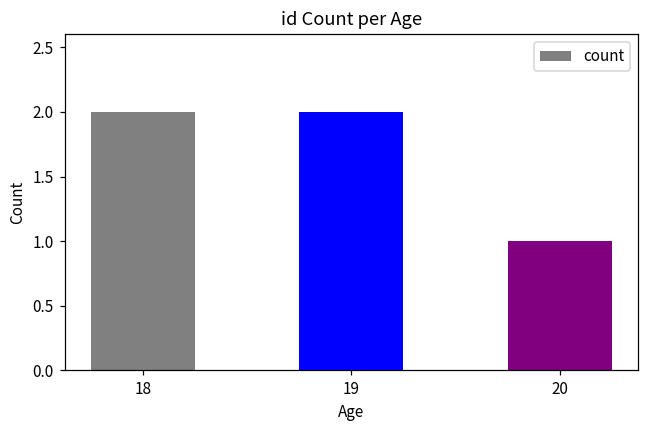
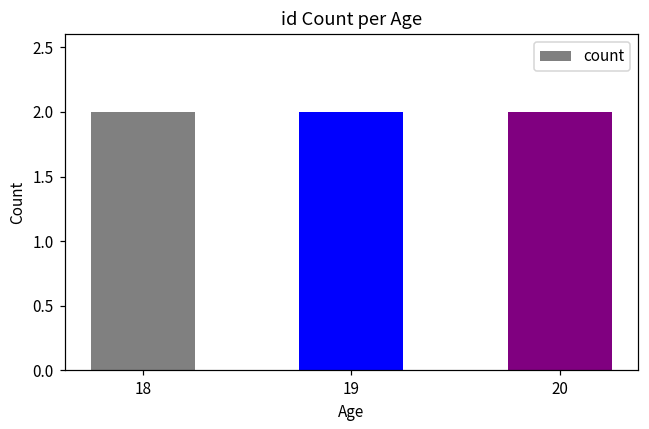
20: 1 -> 2
